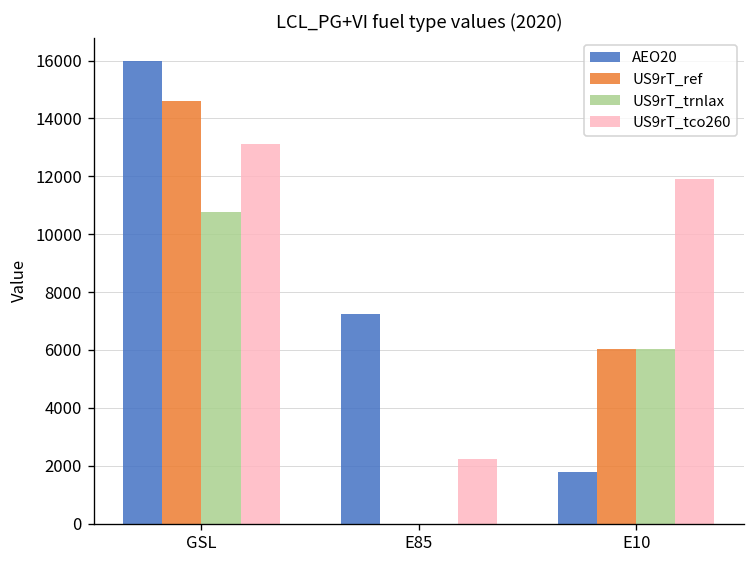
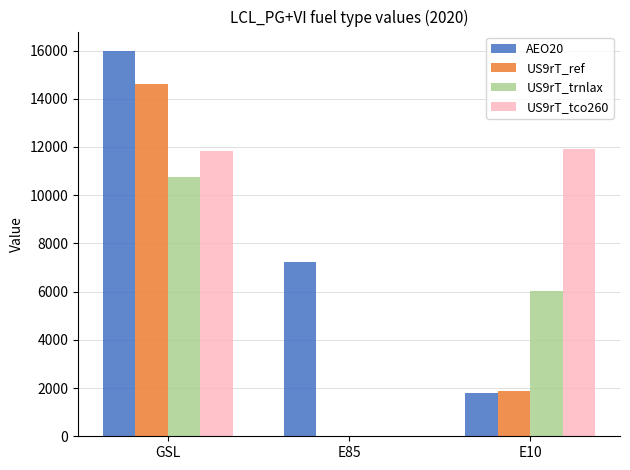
US9rT_tco260, GSL: 13100 -> 11800
US9rT_tco260, E85: 2200 -> 0
US9rT_ref, E10: 6000 -> 1900
